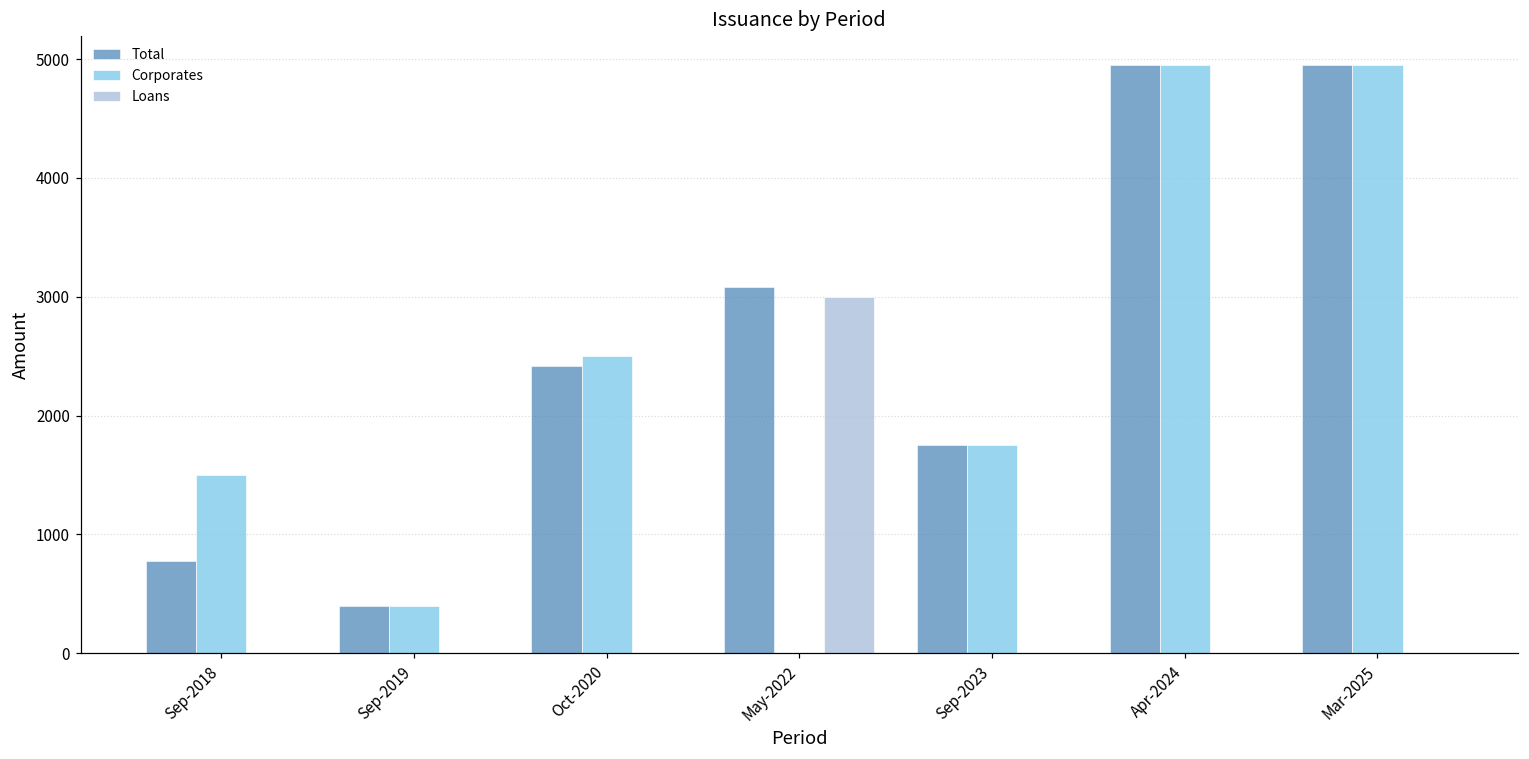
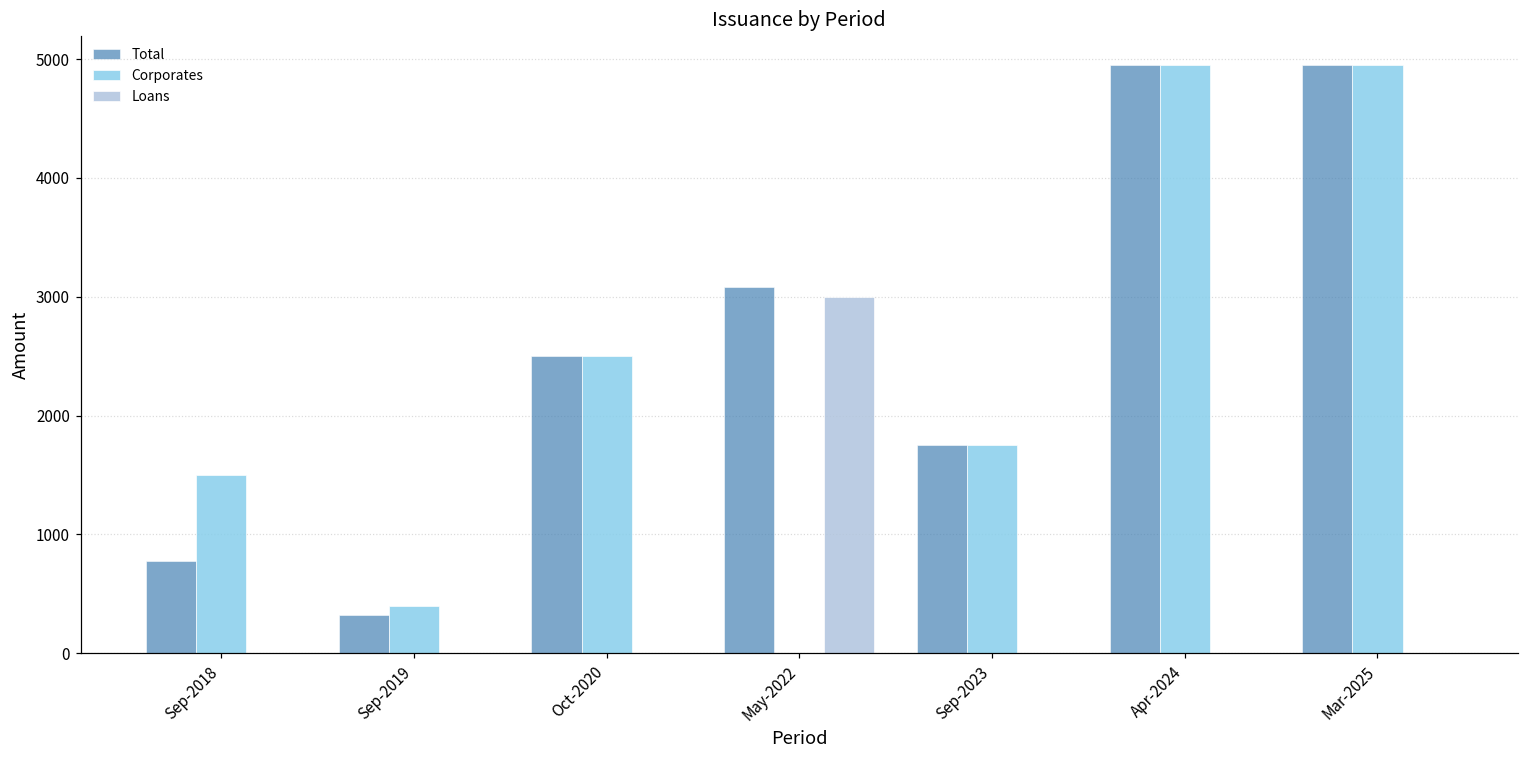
Total, Sep-2019: 400 -> 320
Total, Oct-2020: 2410 -> 2500
